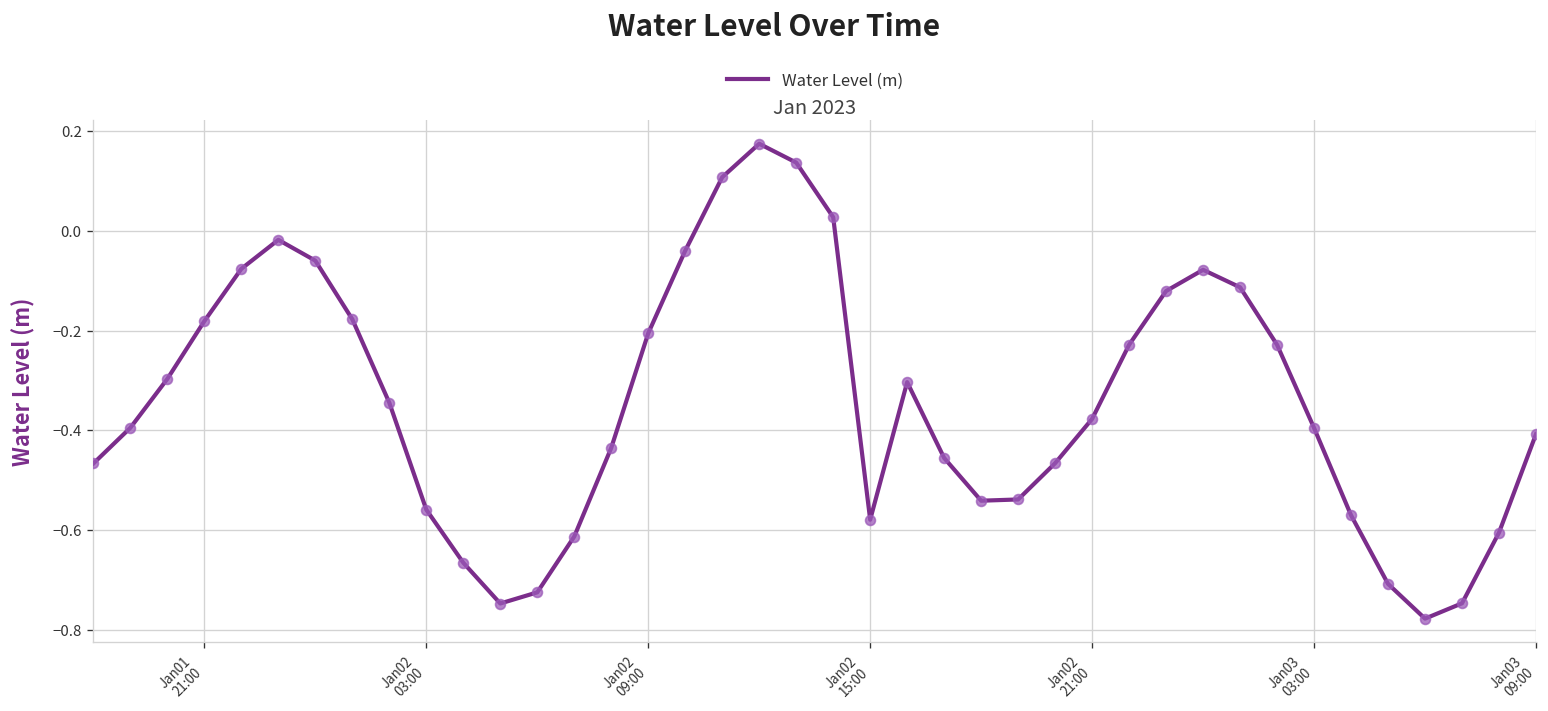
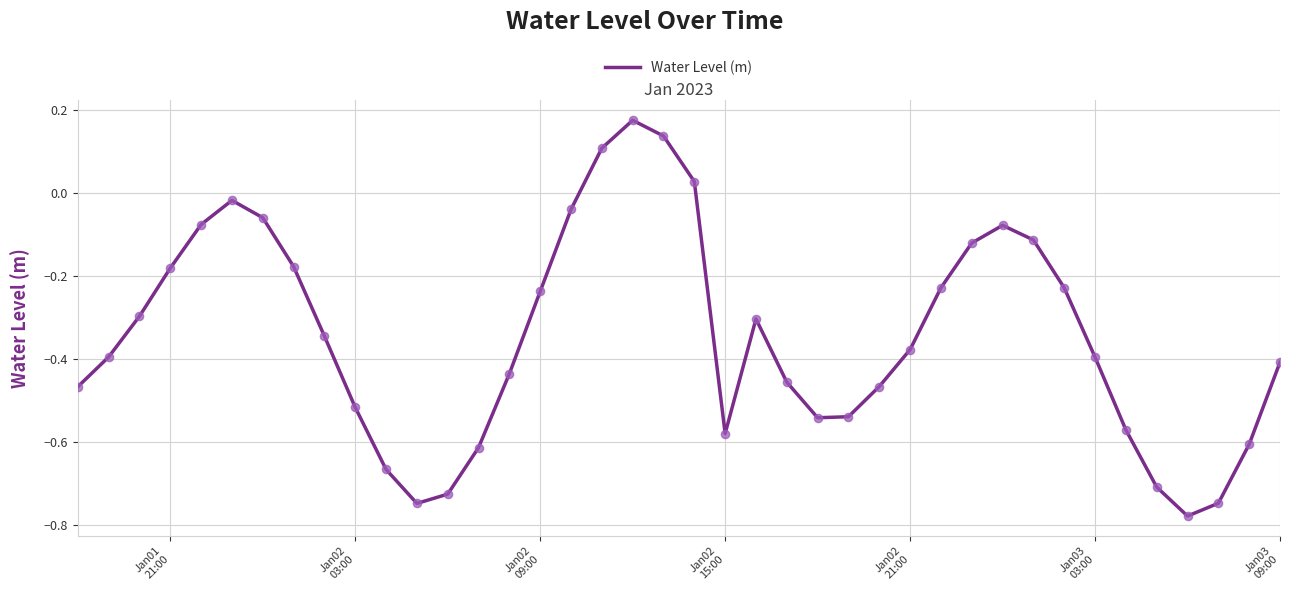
Jan02 03:00: -0.56 -> -0.52
Jan02 09:00: -0.21 -> -0.24
